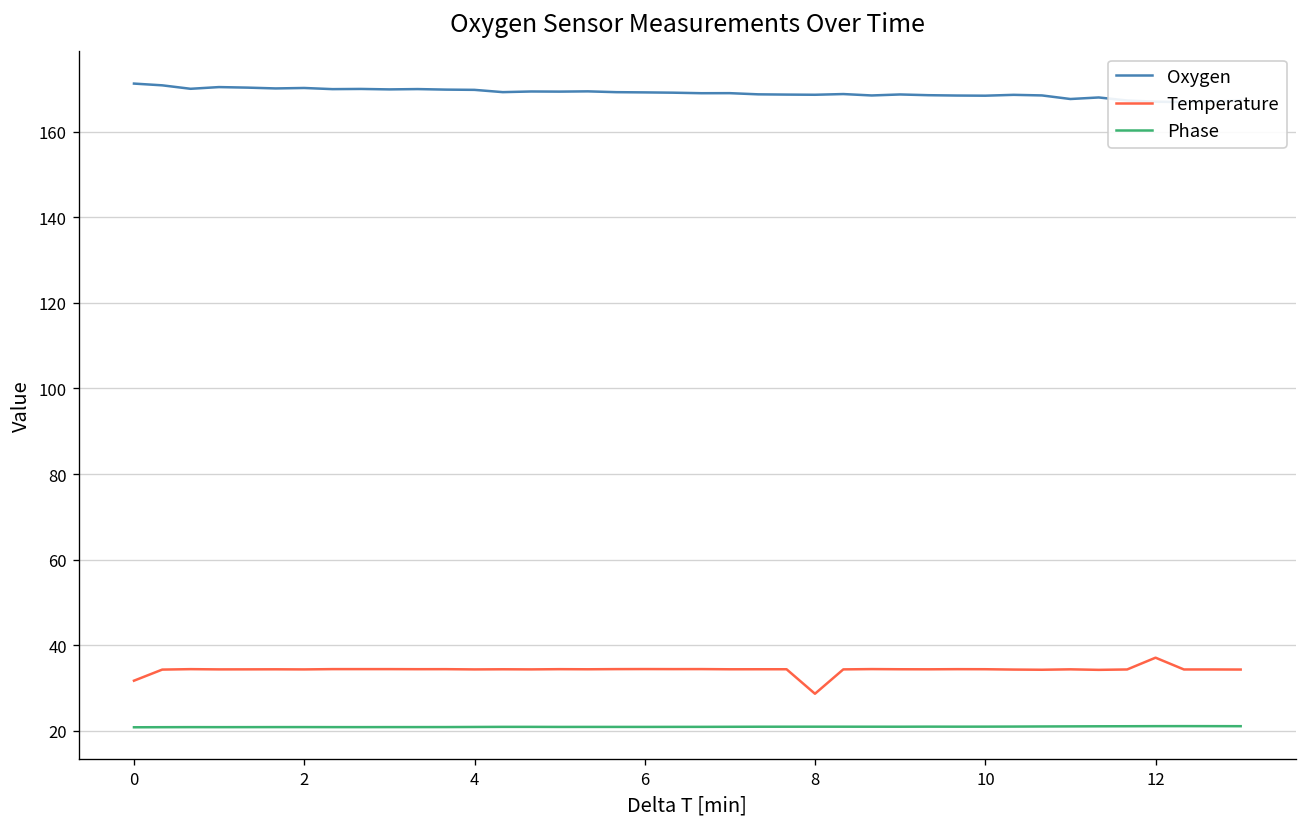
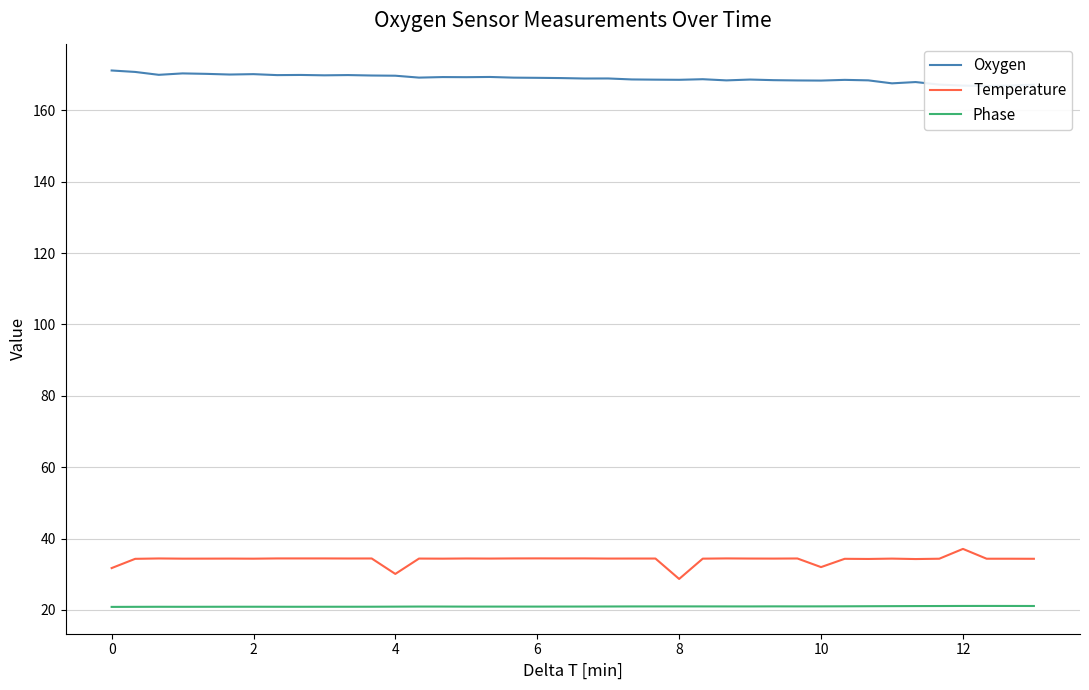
Temperature, 4: 34 -> 30
Temperature, 10: 34 -> 32
